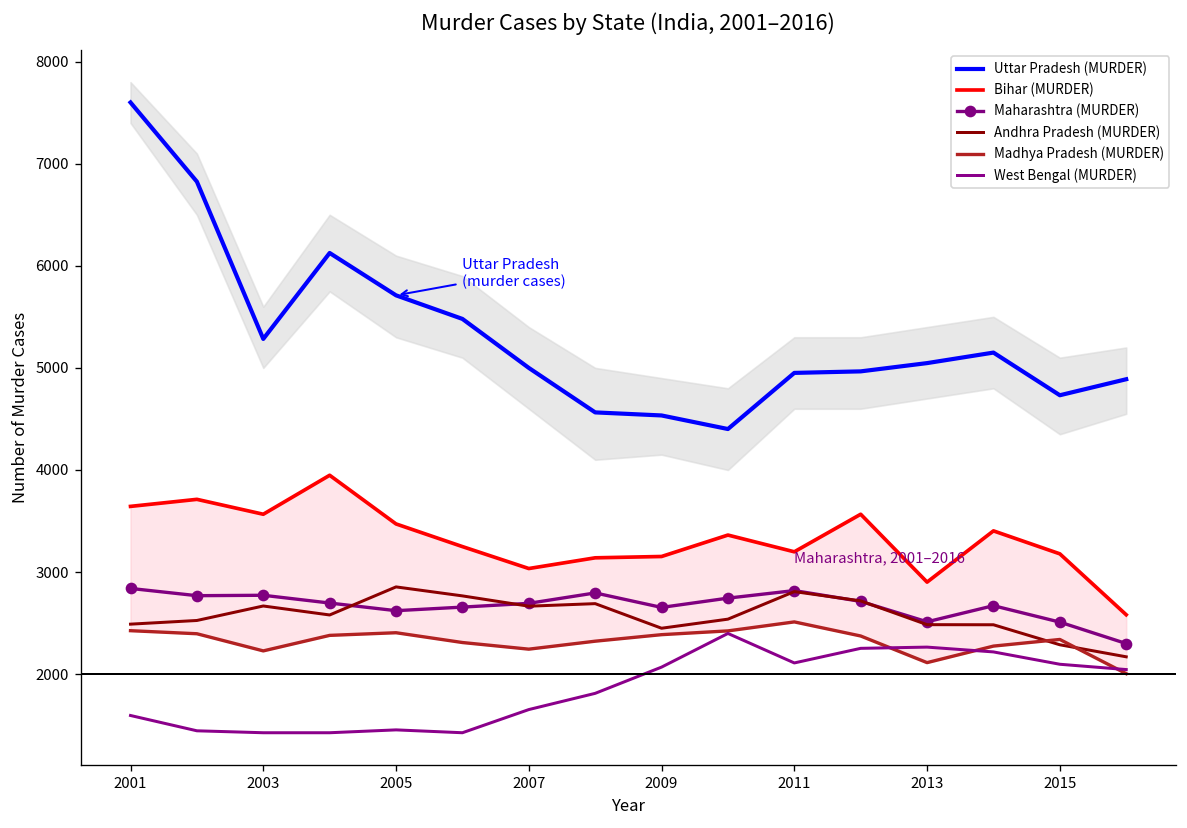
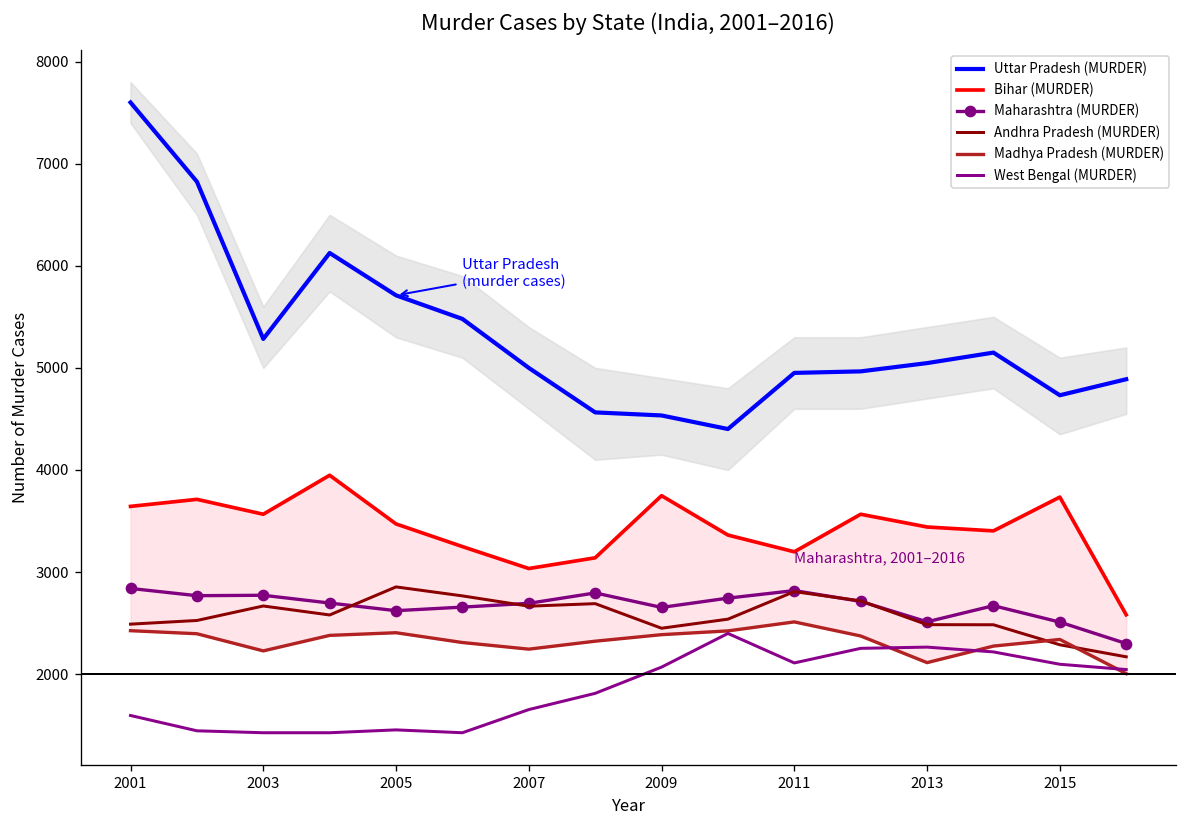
Bihar (MURDER), 2009: 3200 -> 3700
Bihar (MURDER), 2013: 2900 -> 3400
Bihar (MURDER), 2015: 3200 -> 3700
